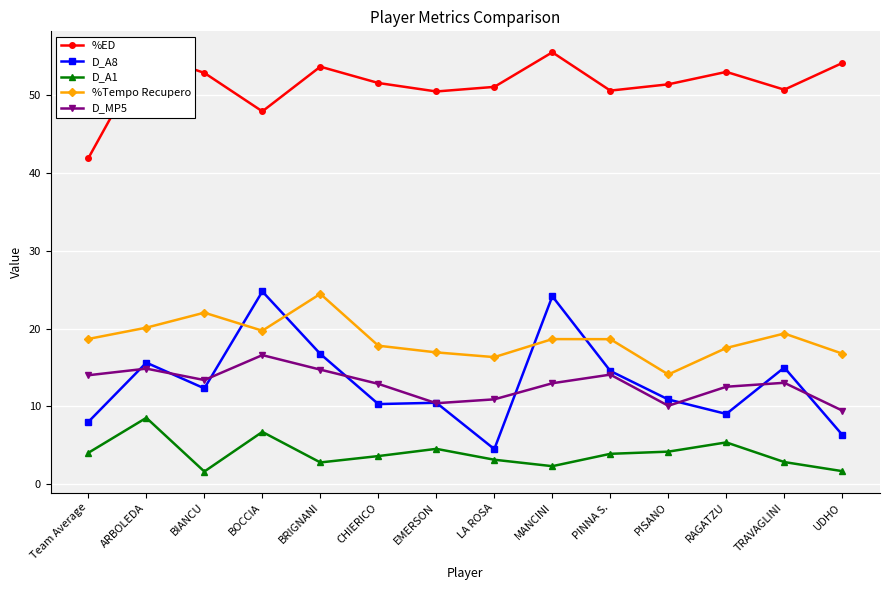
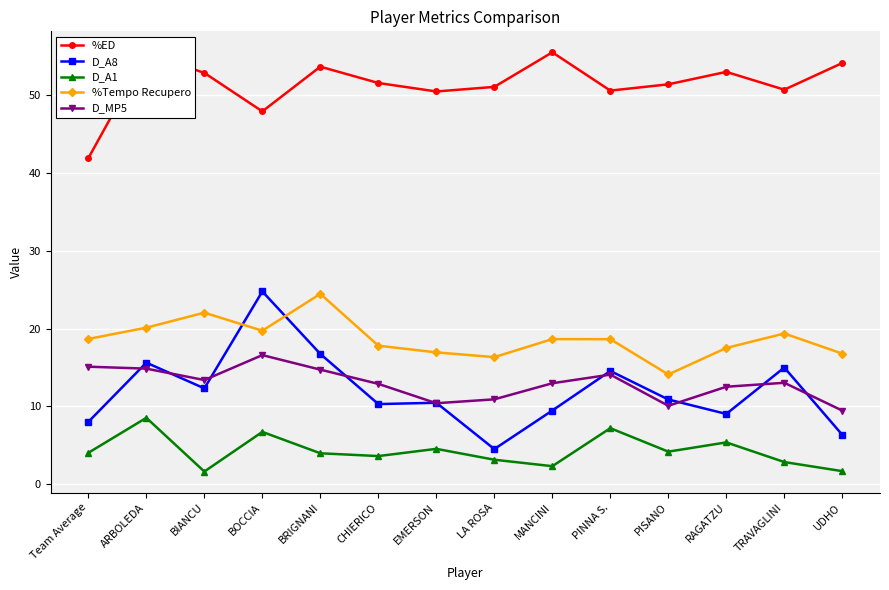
D_MP5, Team Average: 14 -> 15
D_A1, BRIGNANI: 3 -> 4
D_A8, MANCINI: 24 -> 9
D_A1, PINNA S.: 4 -> 7
